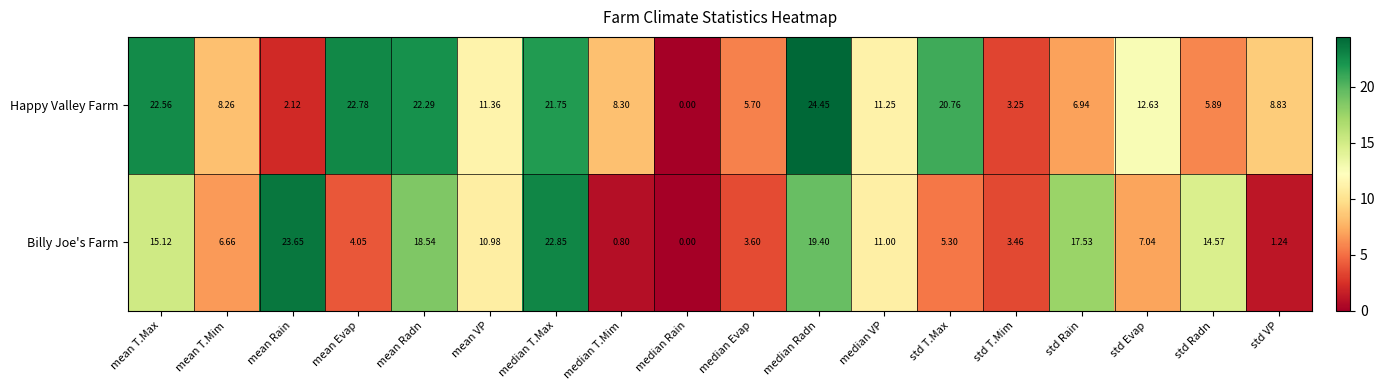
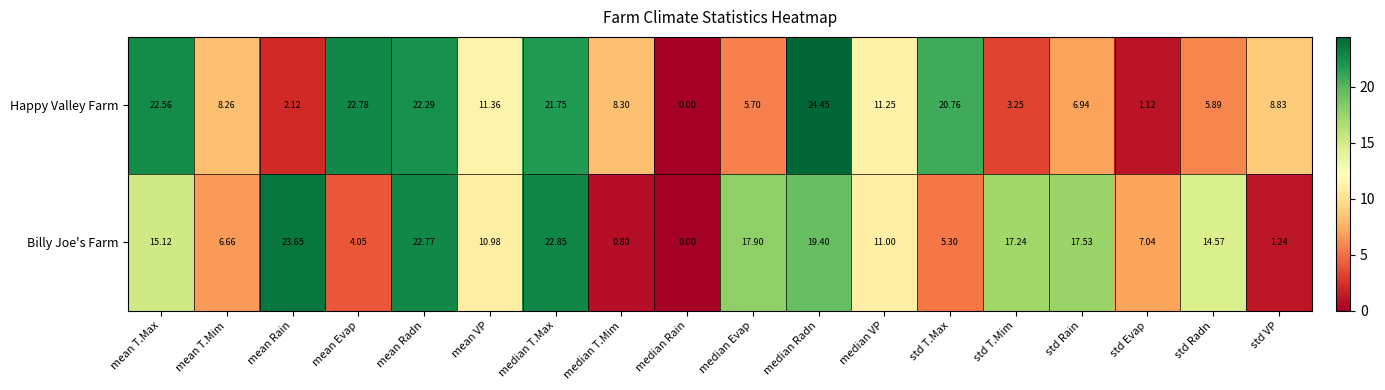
Happy Valley Farm, std Evap: 12.63 -> 1.12
Billy Joe's Farm, mean Radn: 18.54 -> 22.77
Billy Joe's Farm, median Evap: 3.60 -> 17.90
Billy Joe's Farm, std T.Mim: 3.46 -> 17.24
